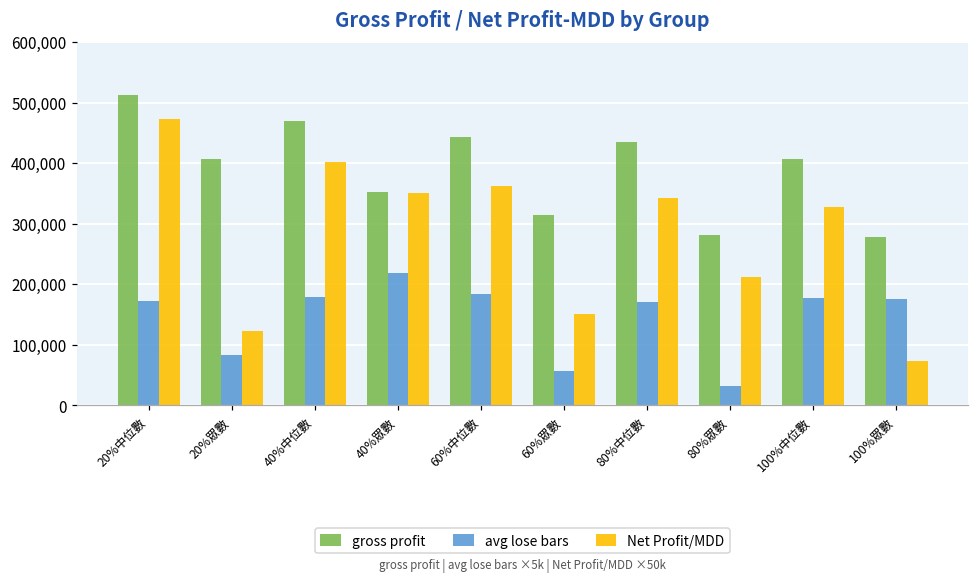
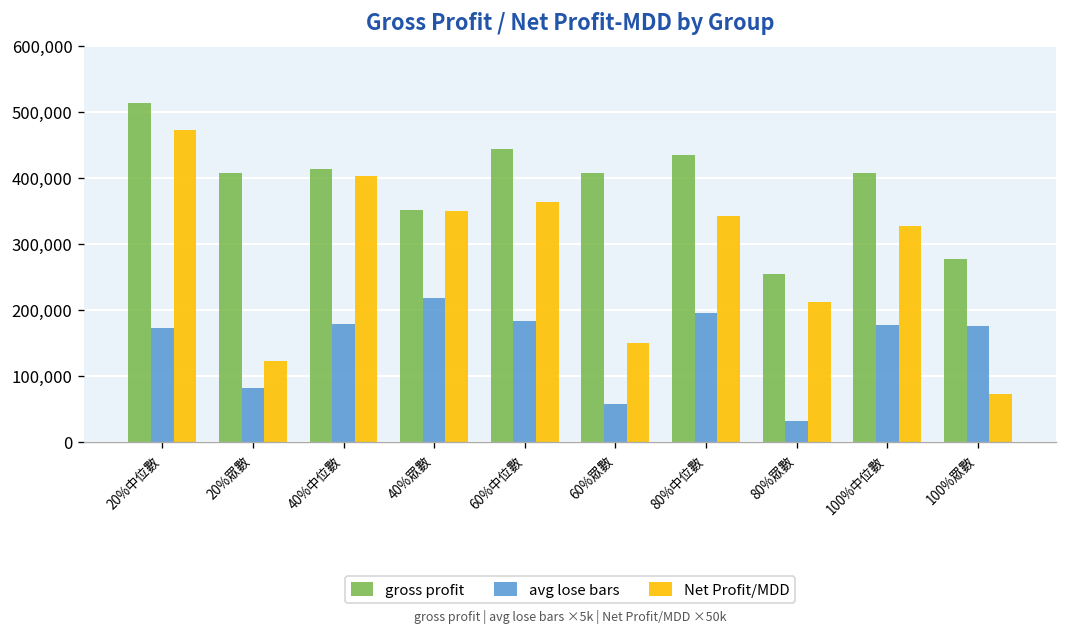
gross profit, 40%中位數: 470,000 -> 410,000
gross profit, 60%眾數: 310,000 -> 410,000
avg lose bars, 80%中位數: 170,000 -> 200,000
gross profit, 80%眾數: 280,000 -> 250,000
